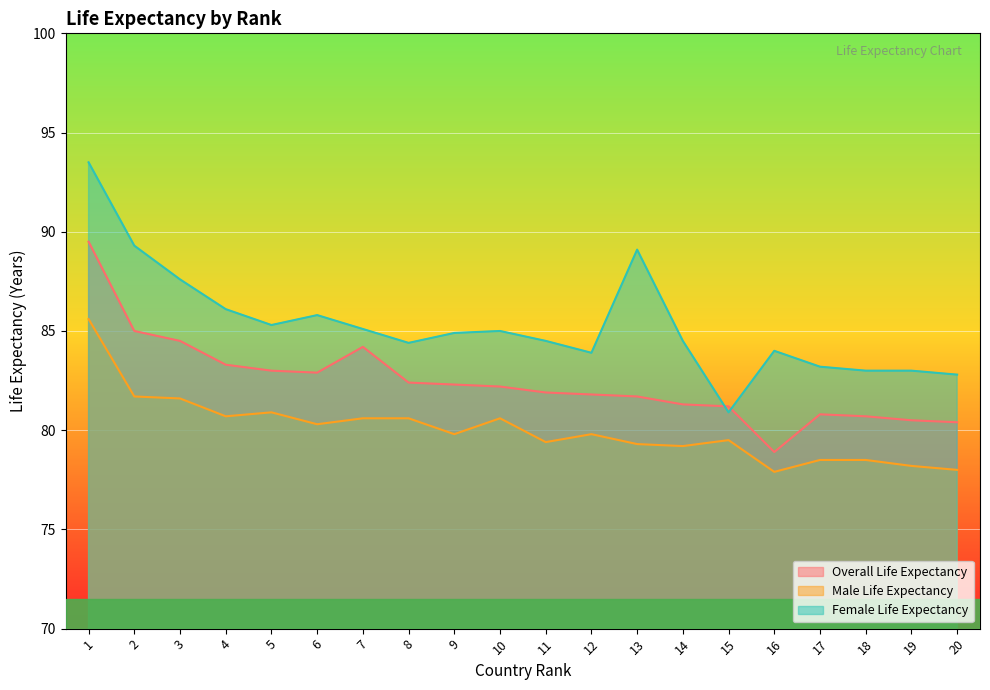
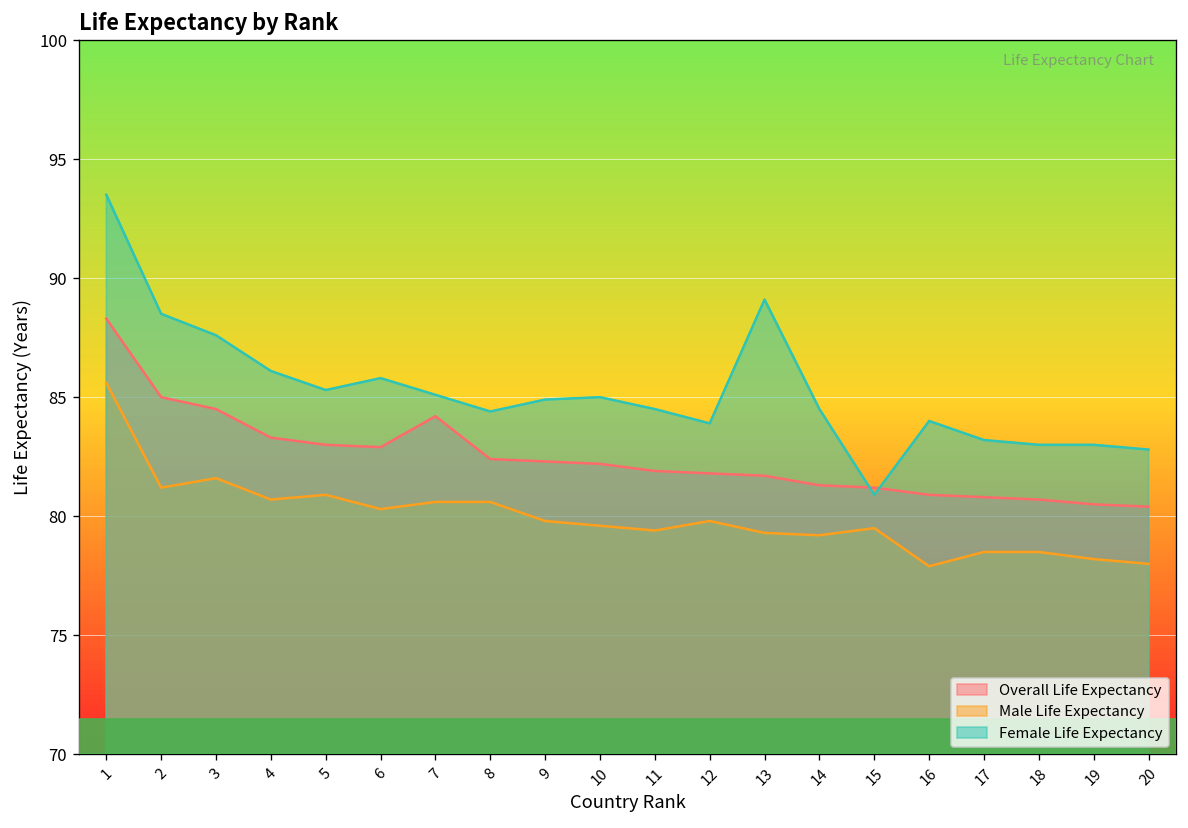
Overall Life Expectancy, 1: 89.5 -> 88.3
Male Life Expectancy, 2: 81.7 -> 81.2
Female Life Expectancy, 2: 89.3 -> 88.5
Male Life Expectancy, 10: 80.6 -> 79.6
Overall Life Expectancy, 16: 78.9 -> 80.9
